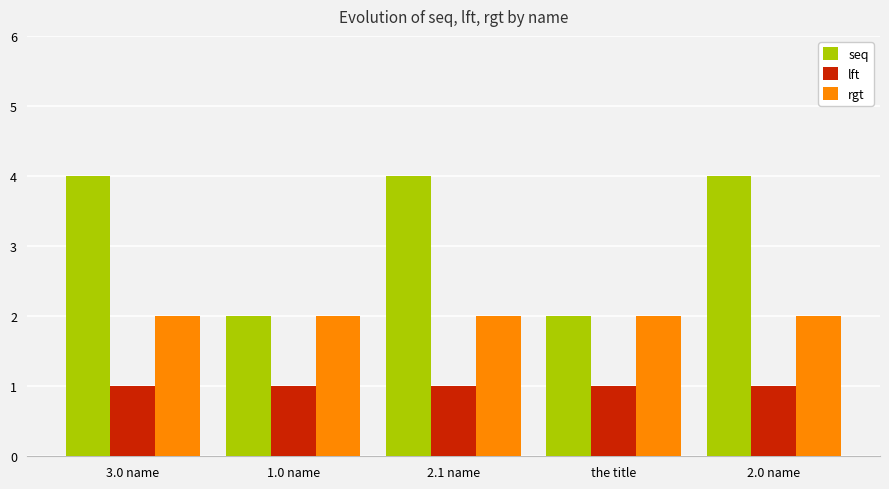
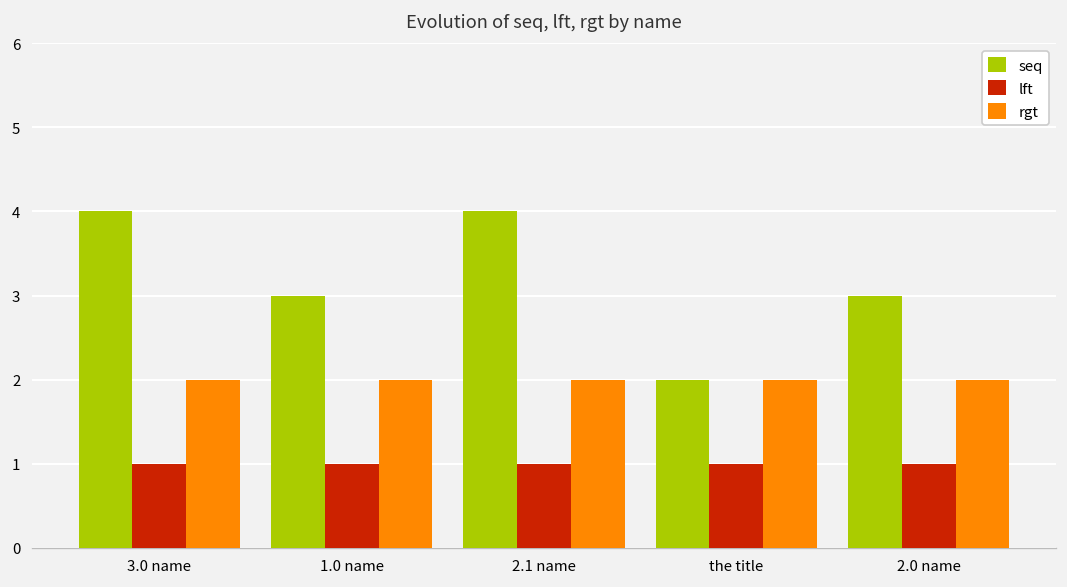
seq, 1.0 name: 2 -> 3
seq, 2.0 name: 4 -> 3
